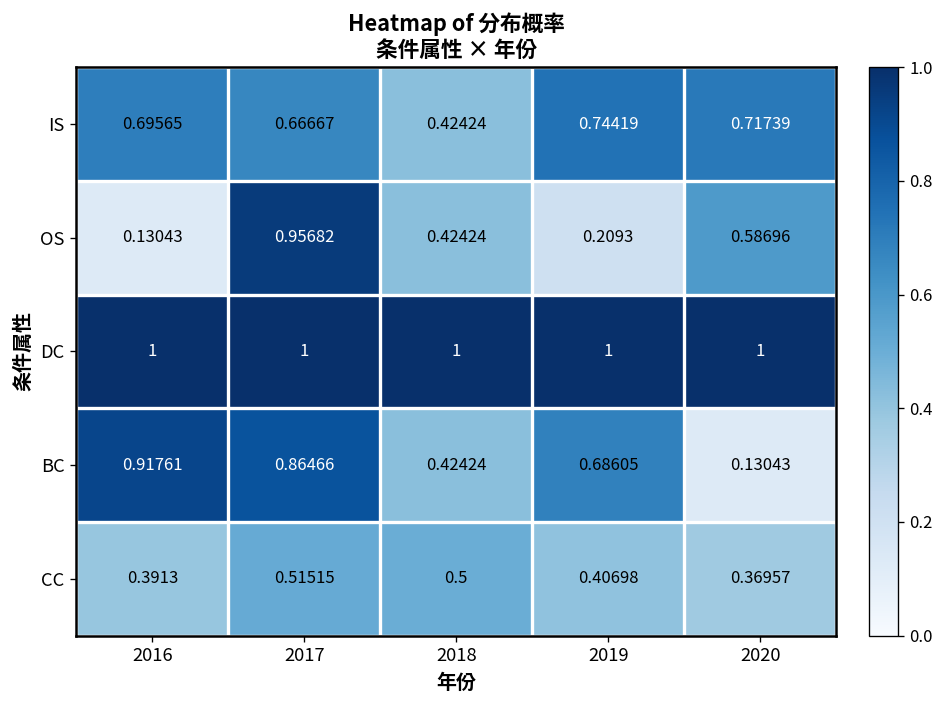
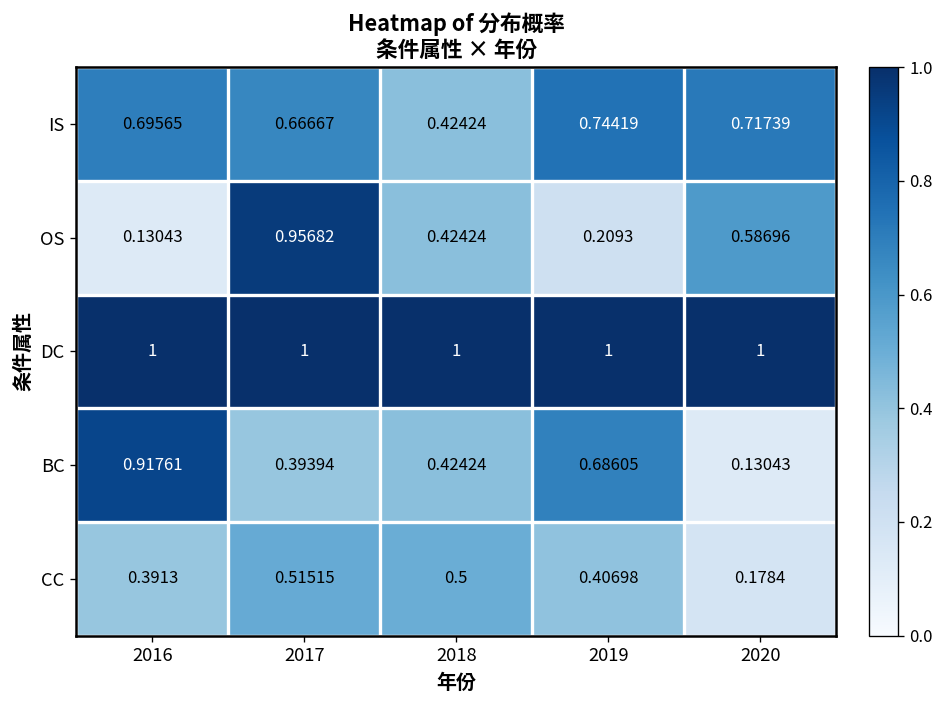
BC, 2017: 0.86466 -> 0.39394
CC, 2020: 0.36957 -> 0.1784
